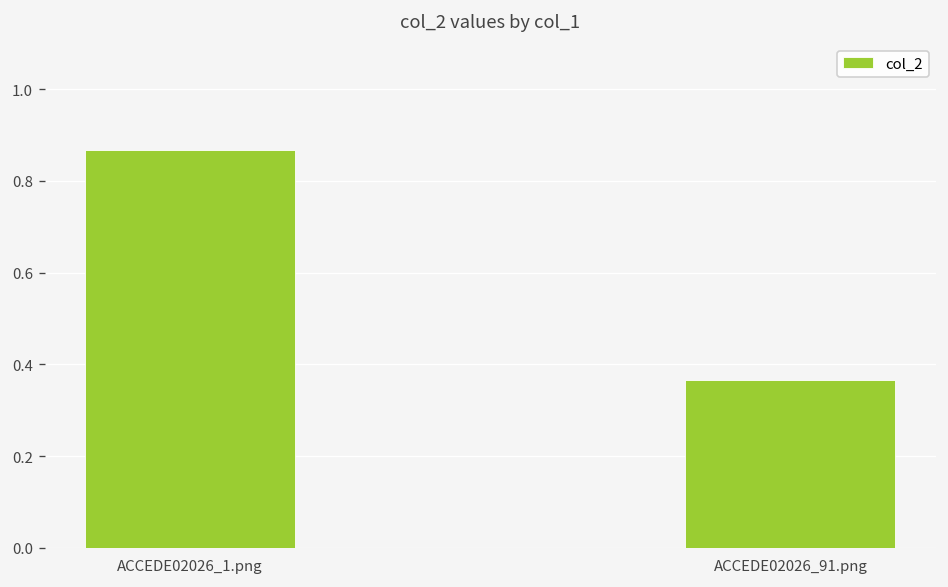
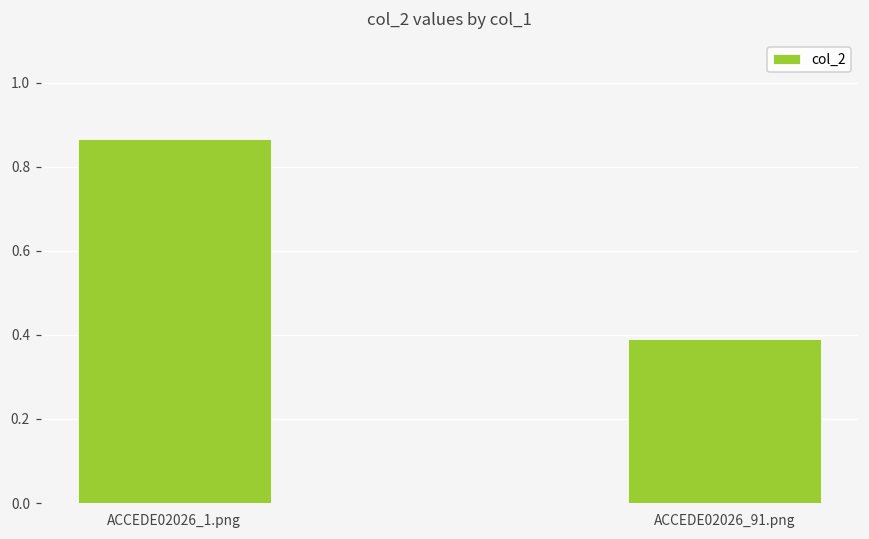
ACCEDE02026_91.png: 0.37 -> 0.39
